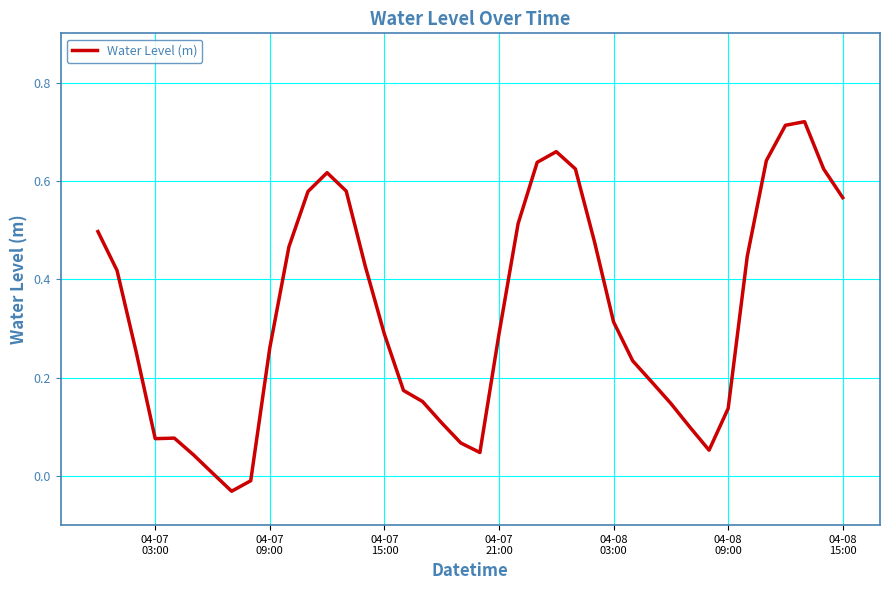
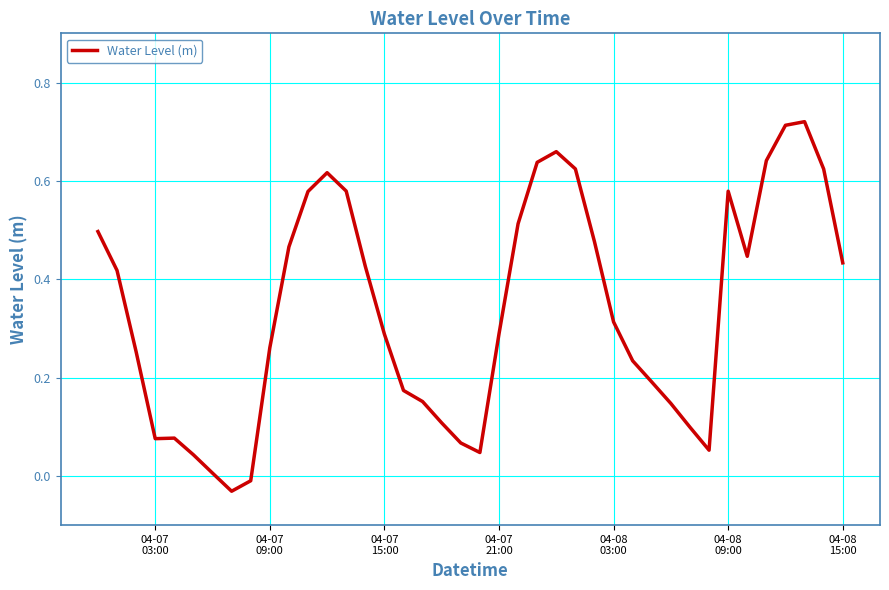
04-08 09:00: 0.14 -> 0.58
04-08 15:00: 0.57 -> 0.43
